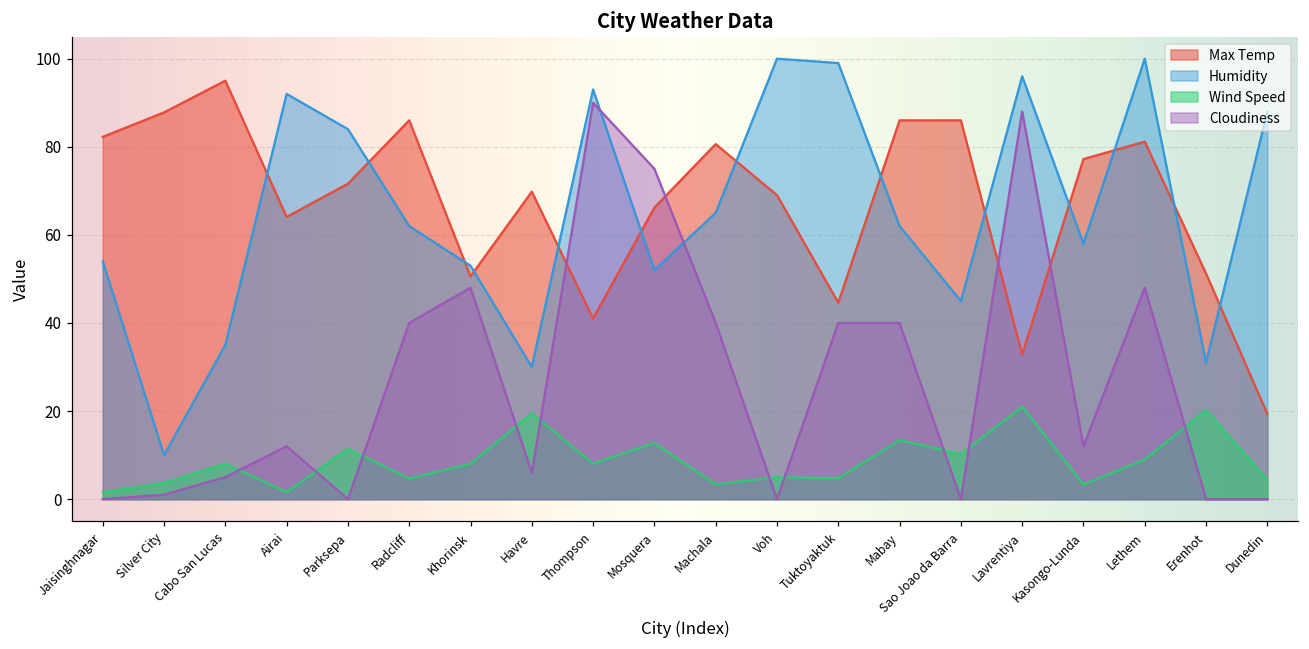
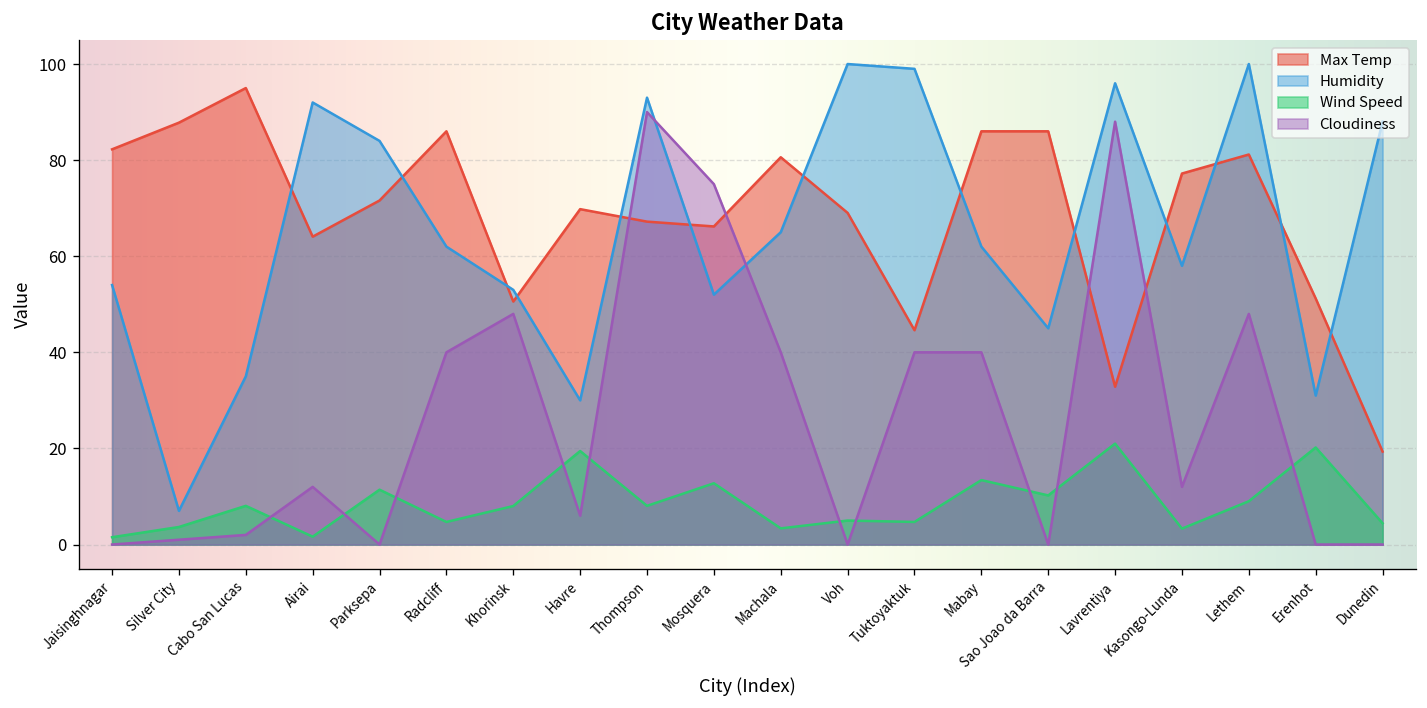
Humidity, Silver City: 10 -> 7
Cloudiness, Cabo San Lucas: 5 -> 2
Max Temp, Thompson: 41 -> 67
